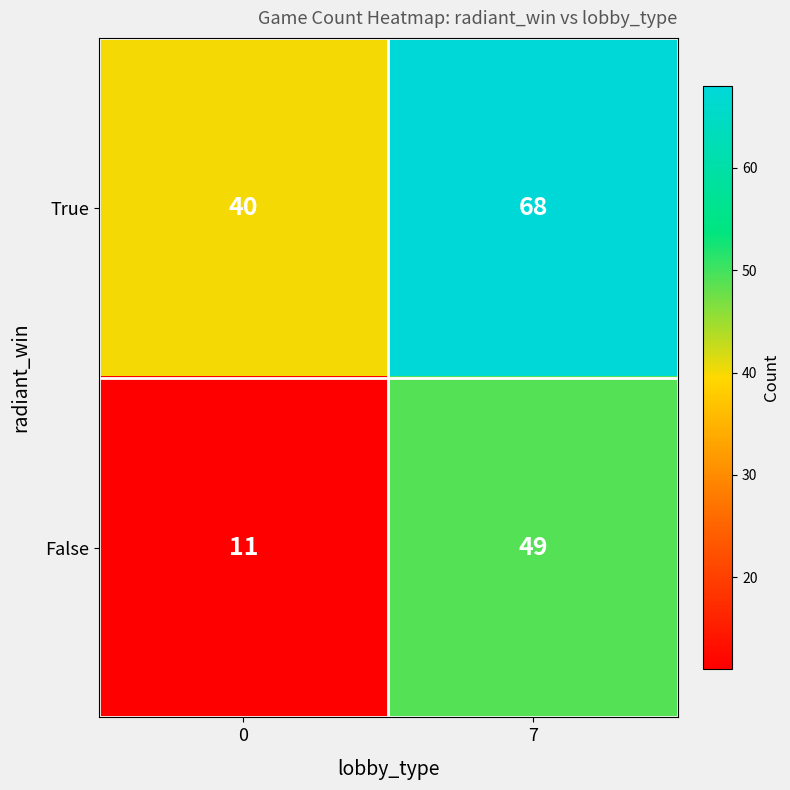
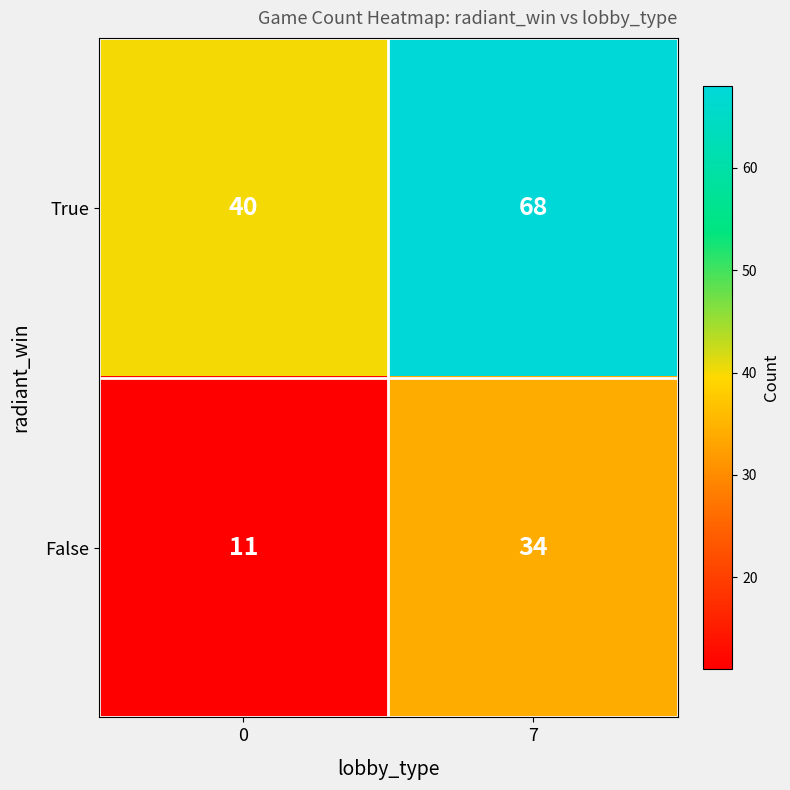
False, 7: 49 -> 34
